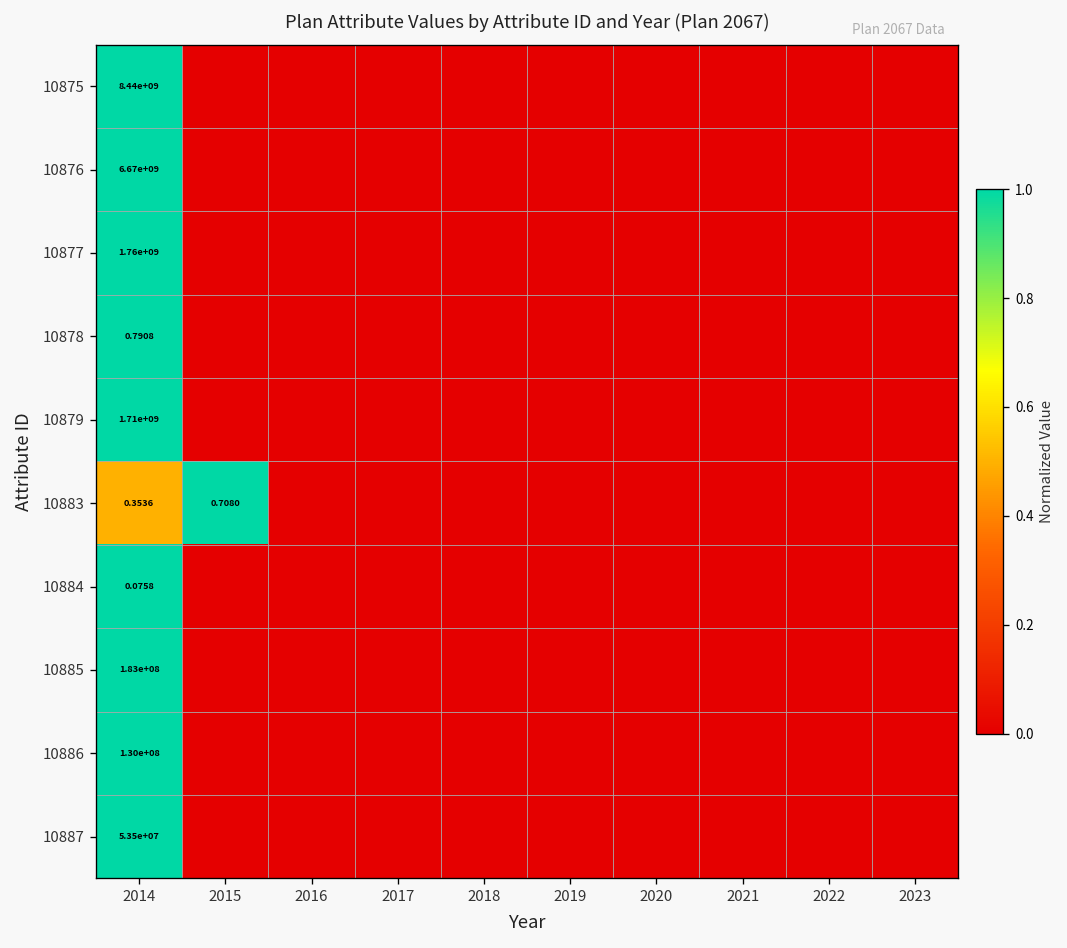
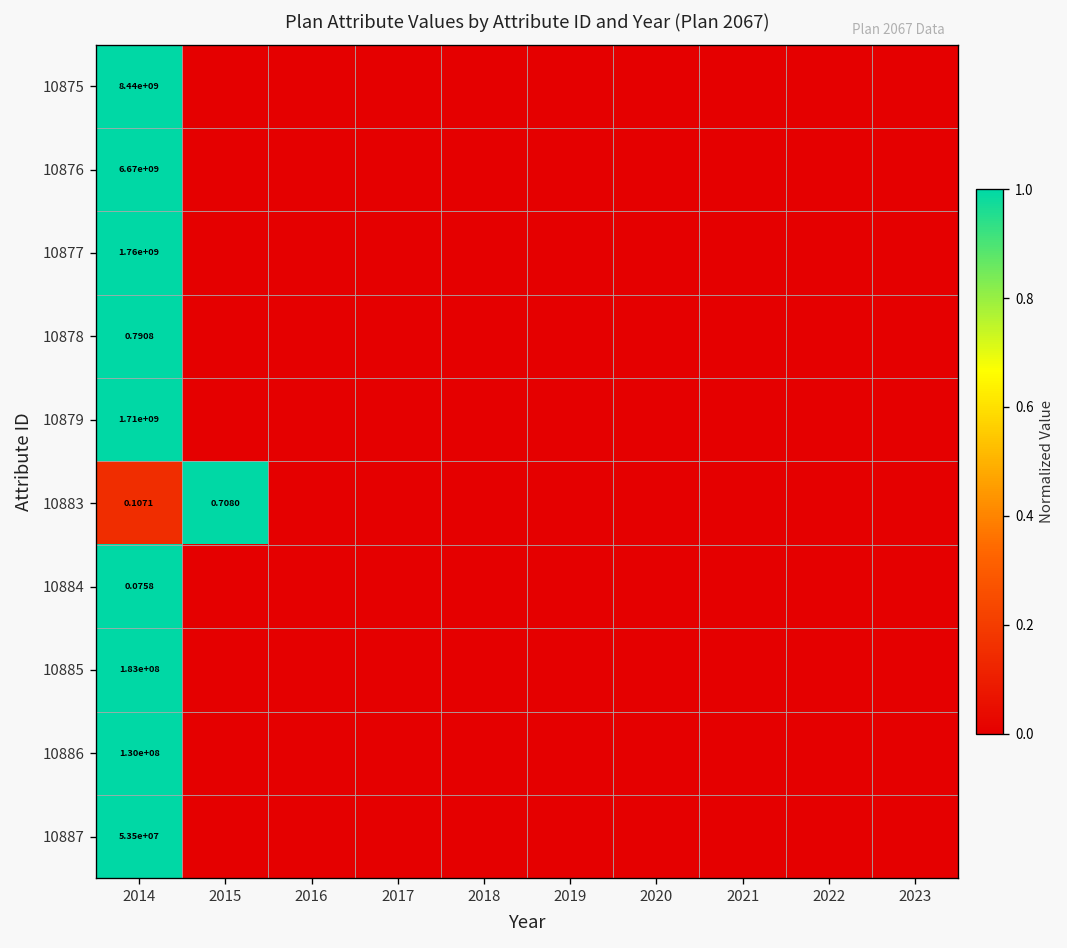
10883, 2014: 0.3536 -> 0.1071
